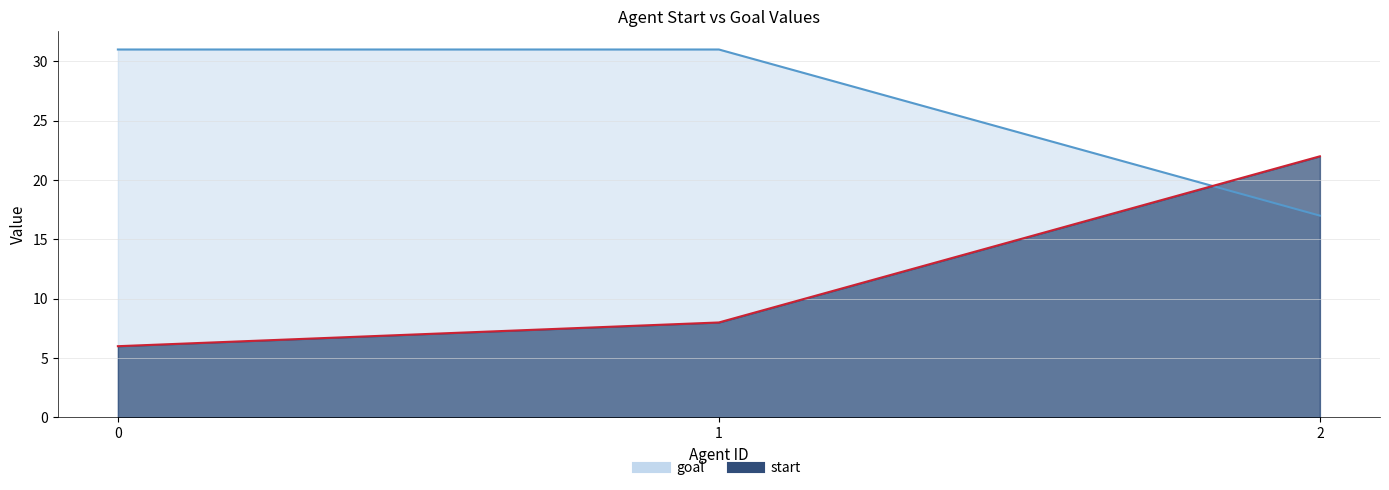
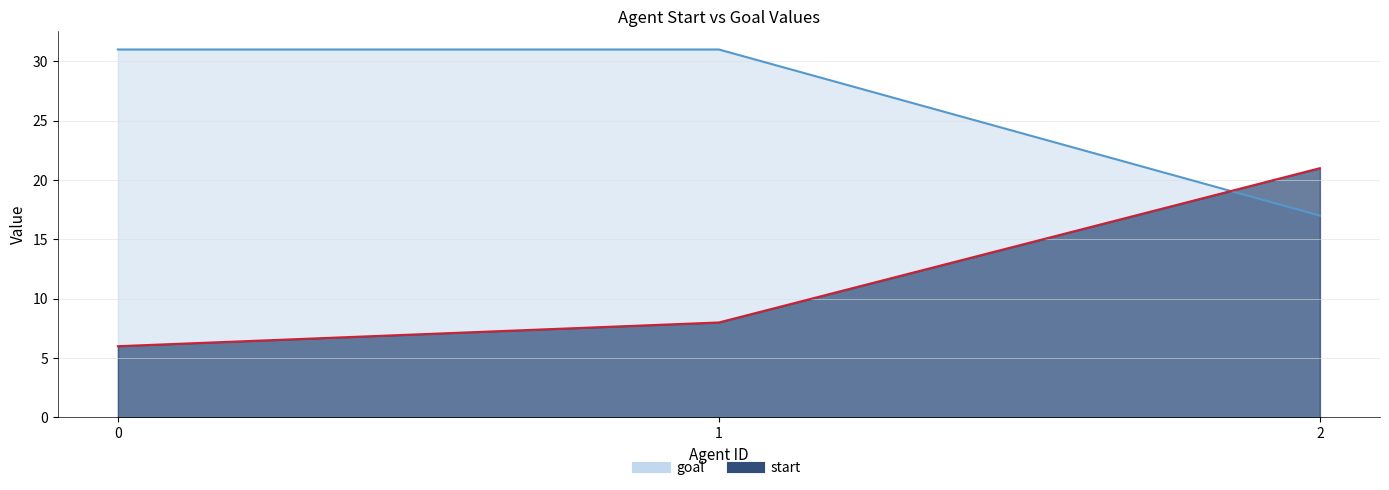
start, 2: 22 -> 21
